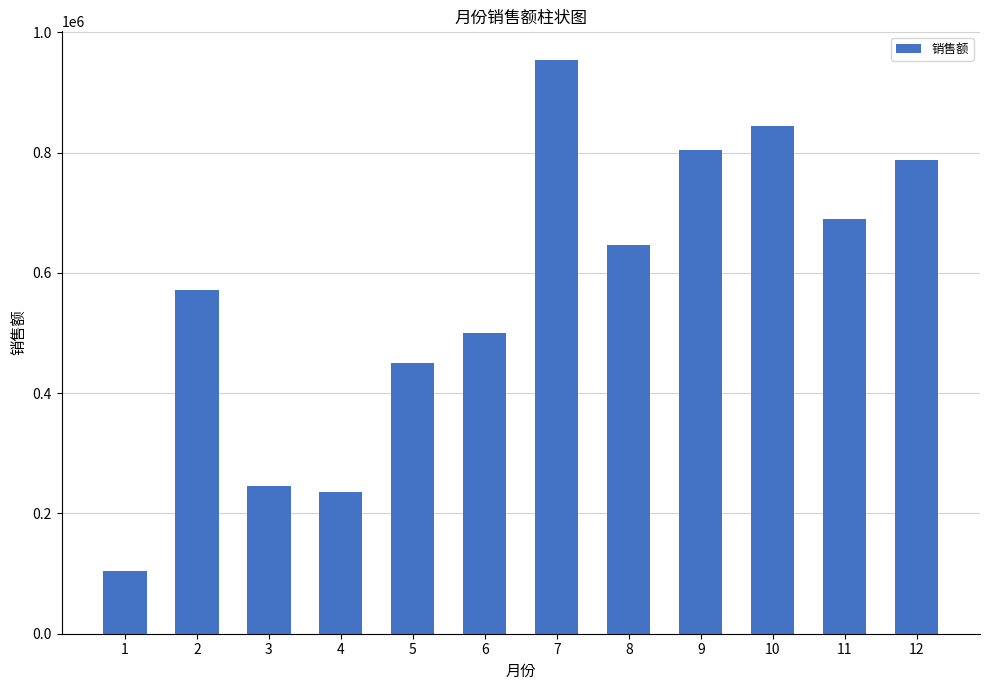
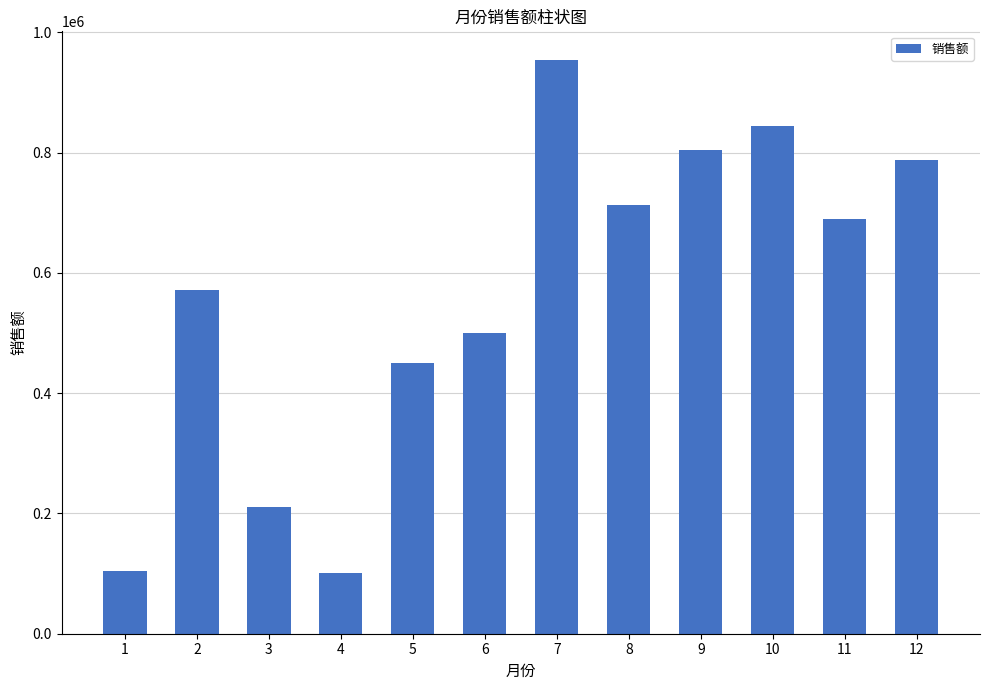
3: 250000 -> 210000
4: 240000 -> 100000
8: 650000 -> 710000
